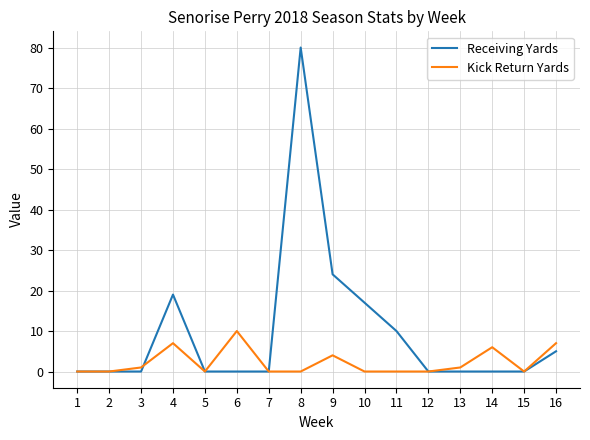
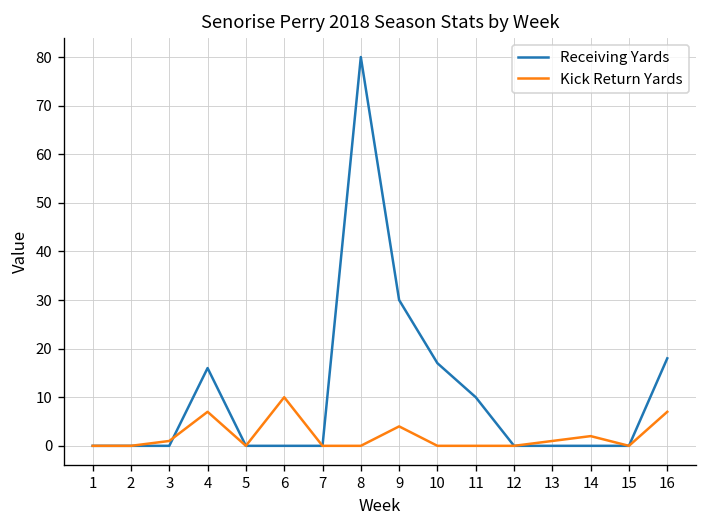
Receiving Yards, 4: 19 -> 16
Receiving Yards, 9: 24 -> 30
Kick Return Yards, 14: 6 -> 2
Receiving Yards, 16: 5 -> 18
